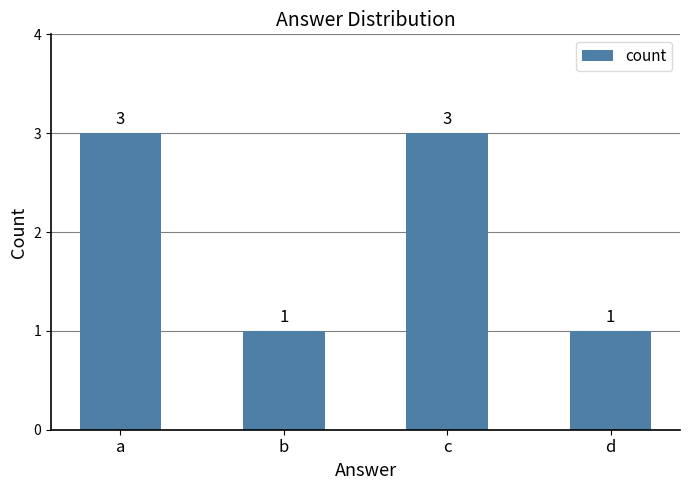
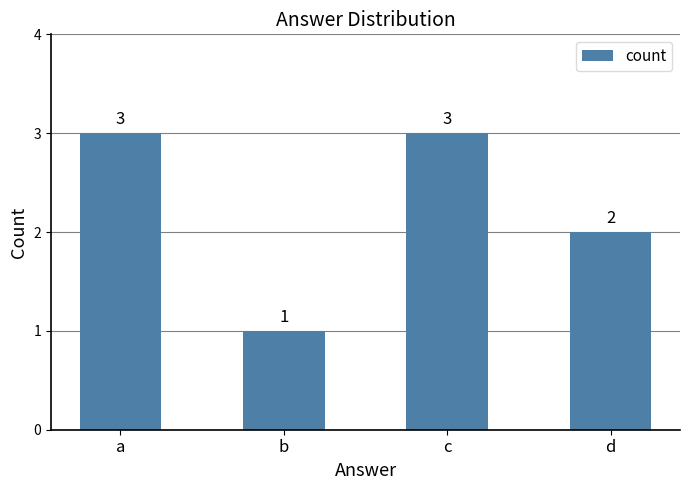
d: 1 -> 2
